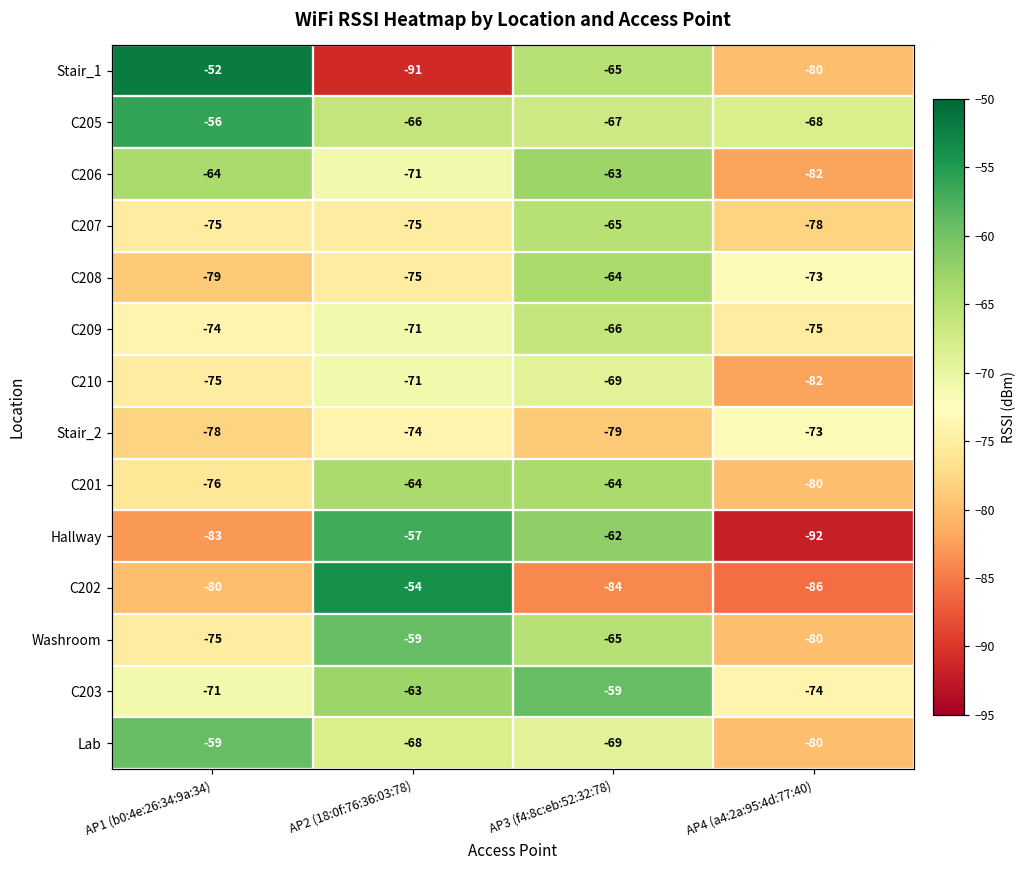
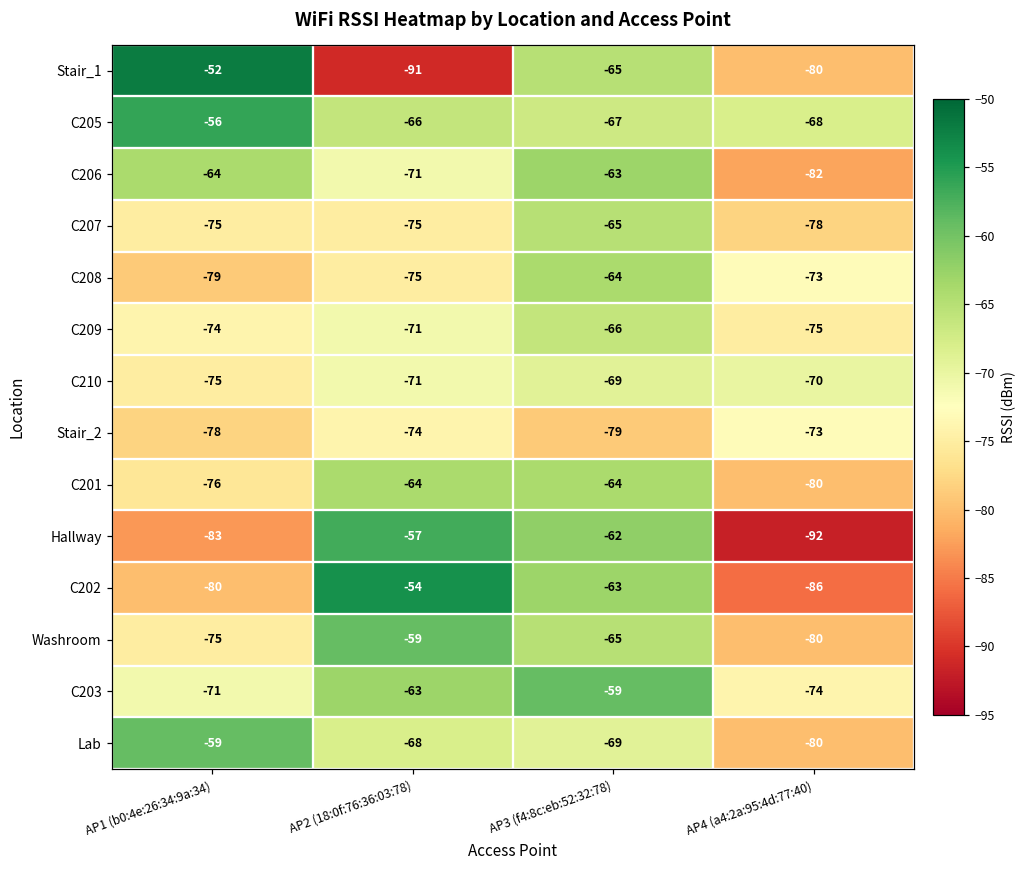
C210, AP4 (a4:2a:95:4d:77:40): -82 -> -70
C202, AP3 (f4:8c:eb:52:32:78): -84 -> -63
